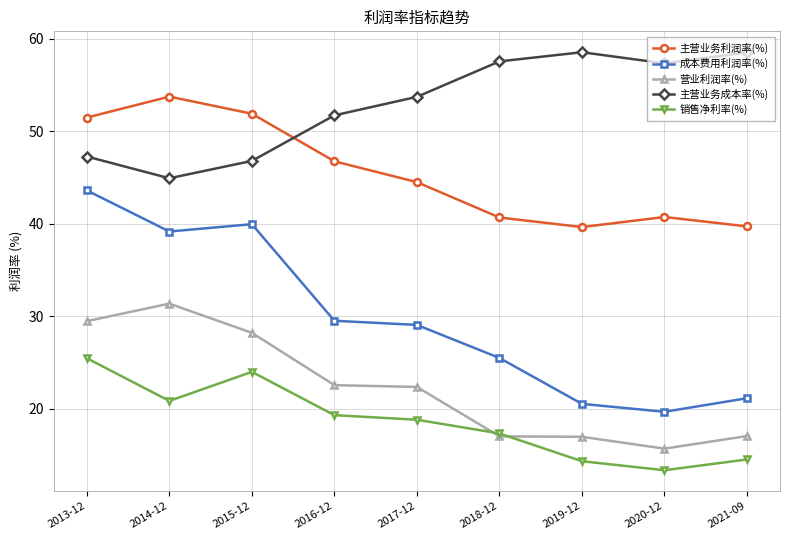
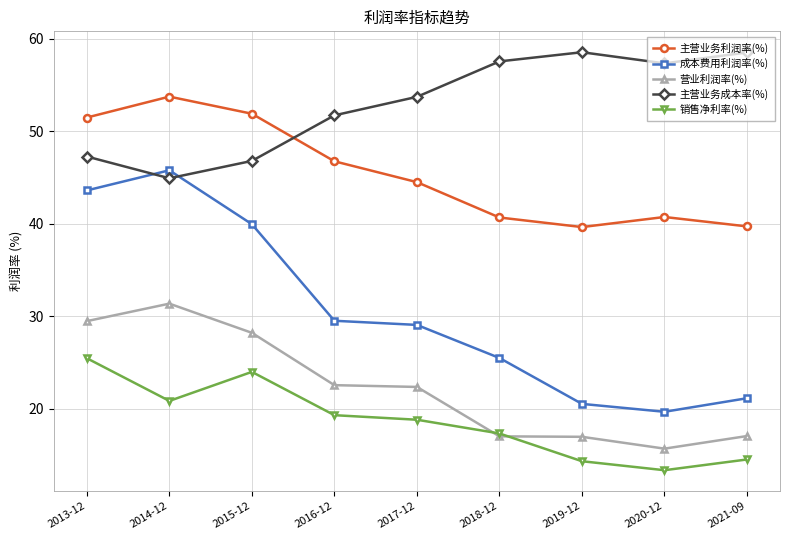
成本费用利润率(%), 2014-12: 39 -> 46
